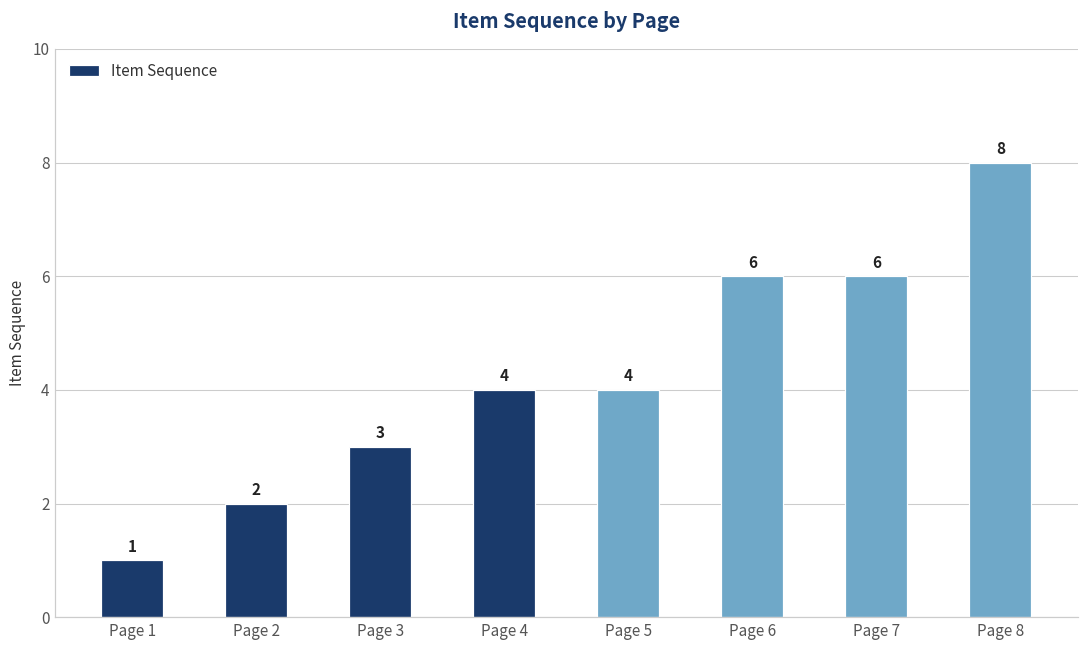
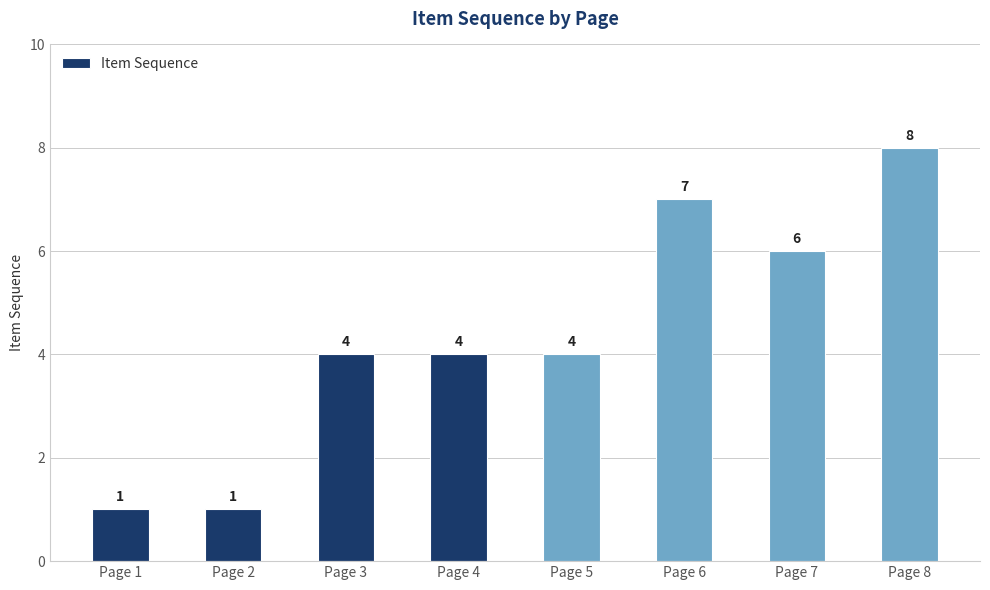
Page 2: 2 -> 1
Page 3: 3 -> 4
Page 6: 6 -> 7
